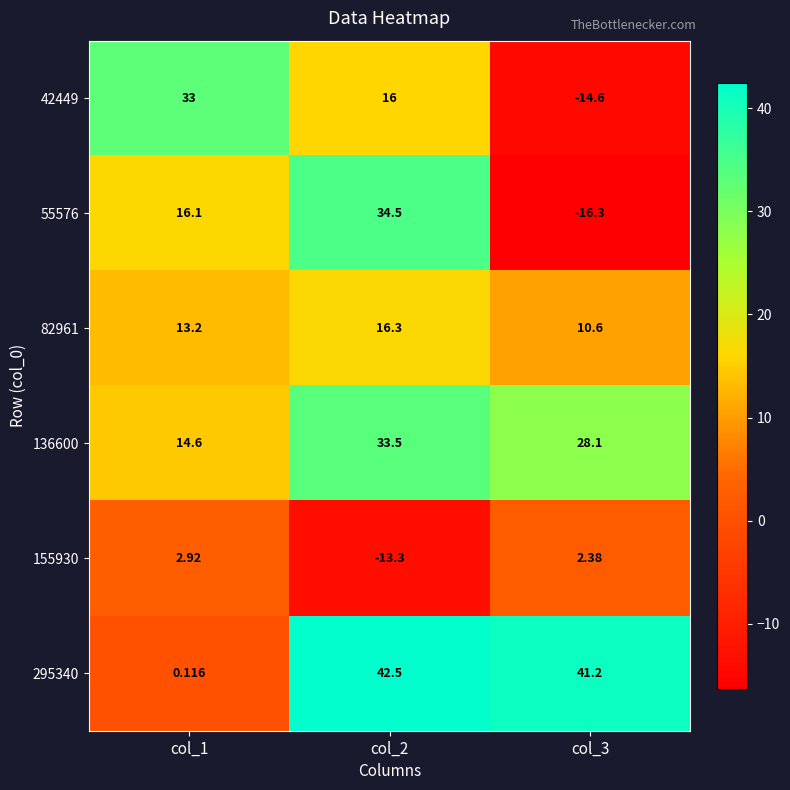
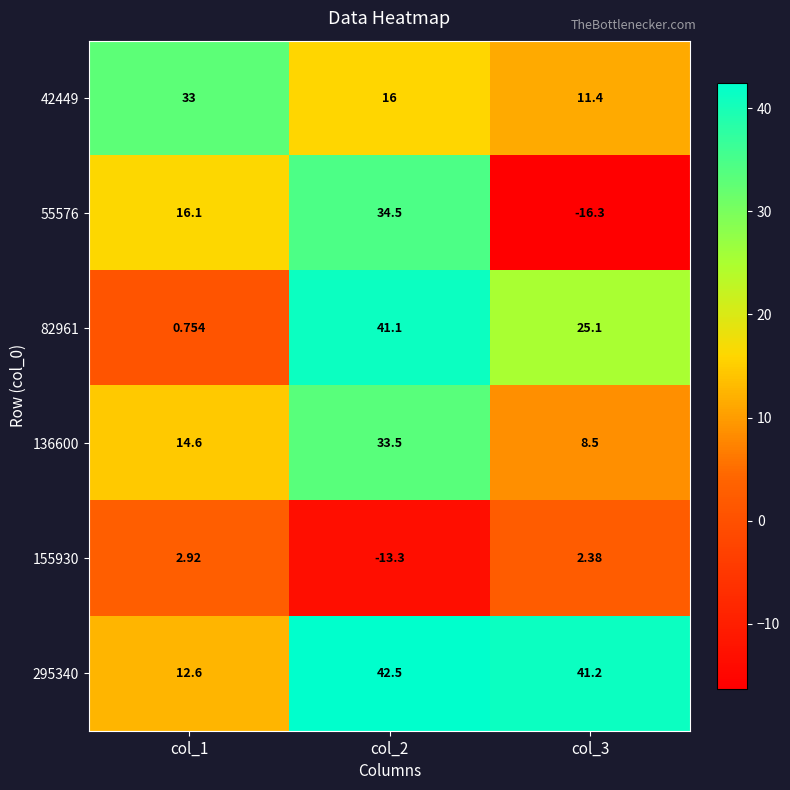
42449, col_3: -14.6 -> 11.4
82961, col_1: 13.2 -> 0.754
82961, col_2: 16.3 -> 41.1
82961, col_3: 10.6 -> 25.1
136600, col_3: 28.1 -> 8.5
295340, col_1: 0.116 -> 12.6
